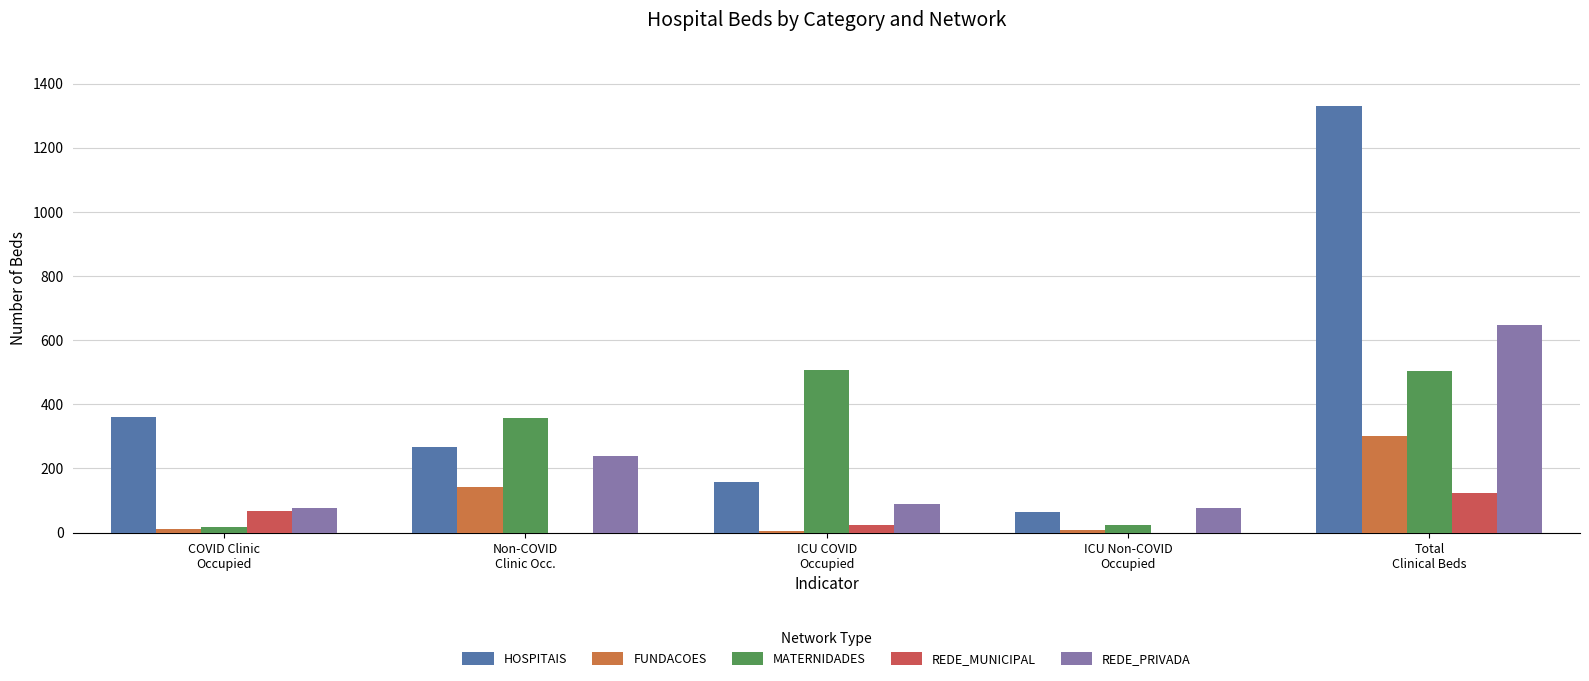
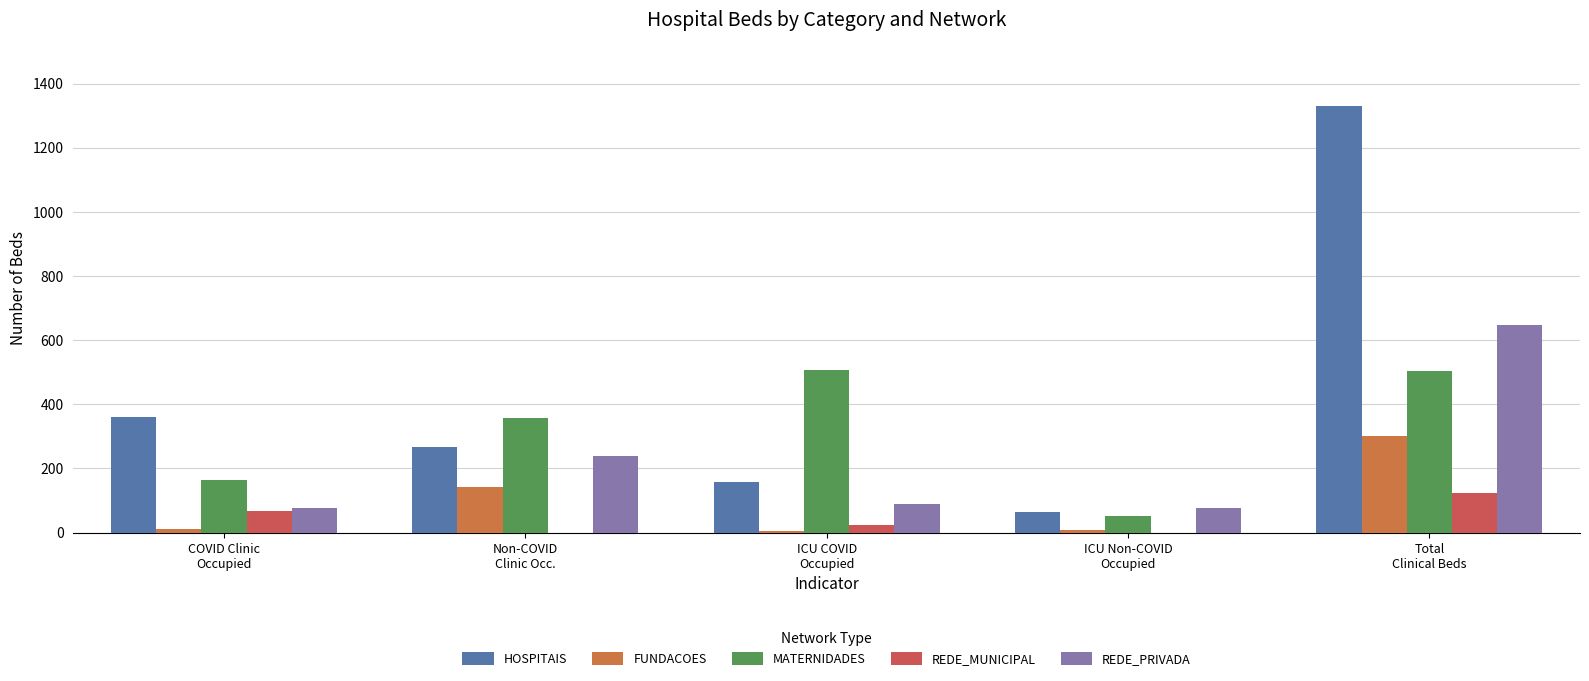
MATERNIDADES, COVID Clinic Occupied: 20 -> 160
MATERNIDADES, ICU Non-COVID Occupied: 20 -> 50
